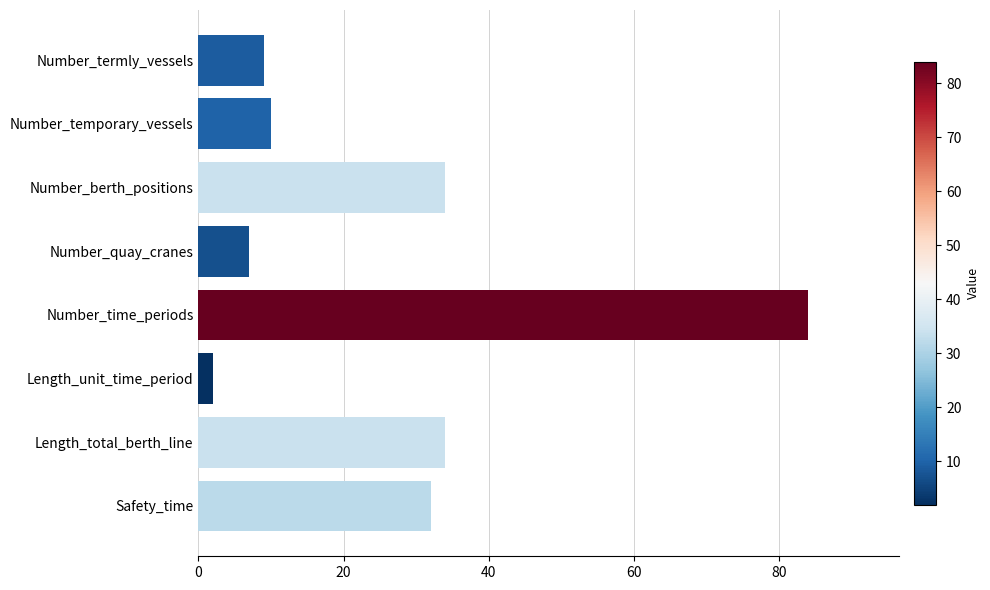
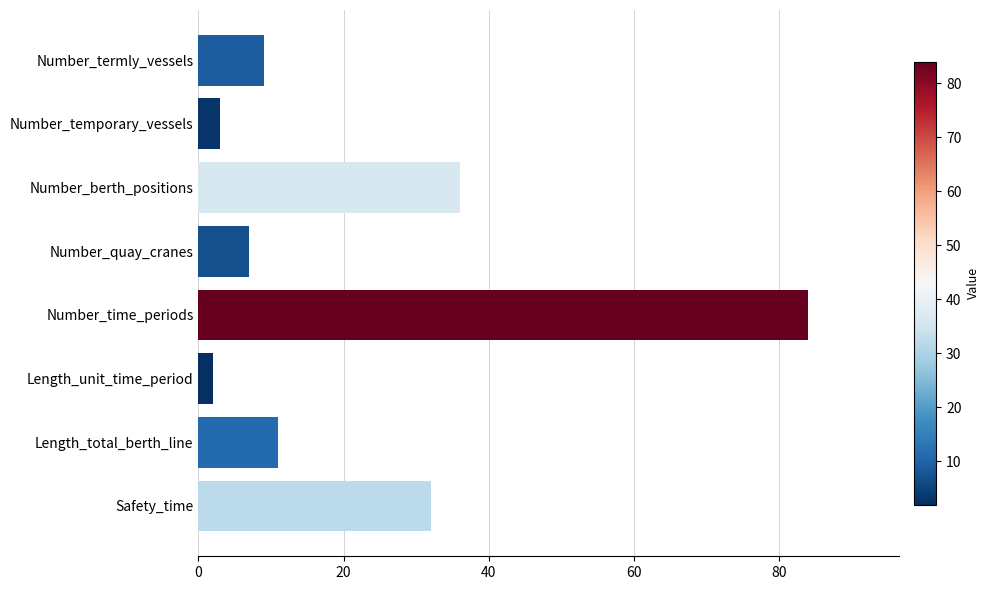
Number_temporary_vessels: 10 -> 3
Number_berth_positions: 34 -> 36
Length_total_berth_line: 34 -> 11
